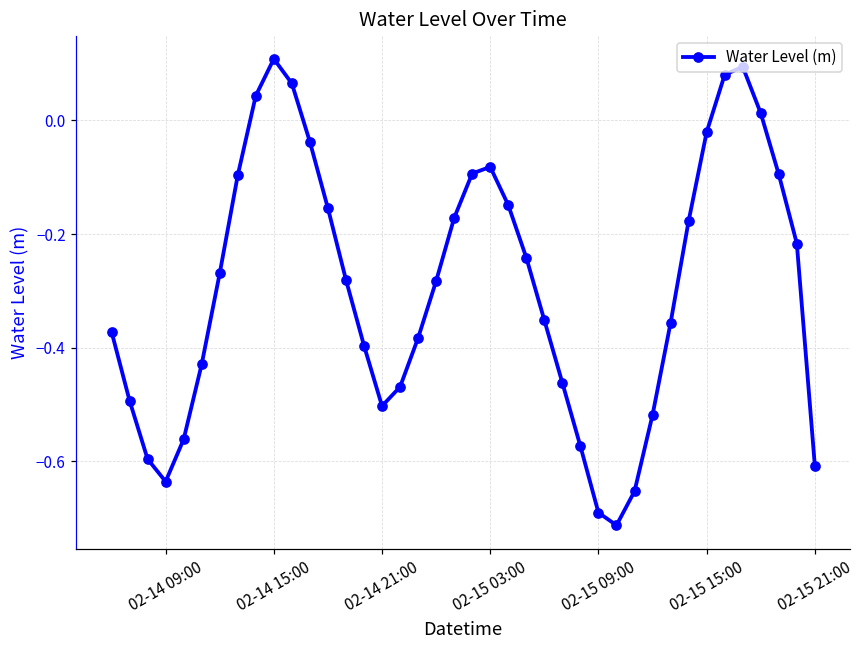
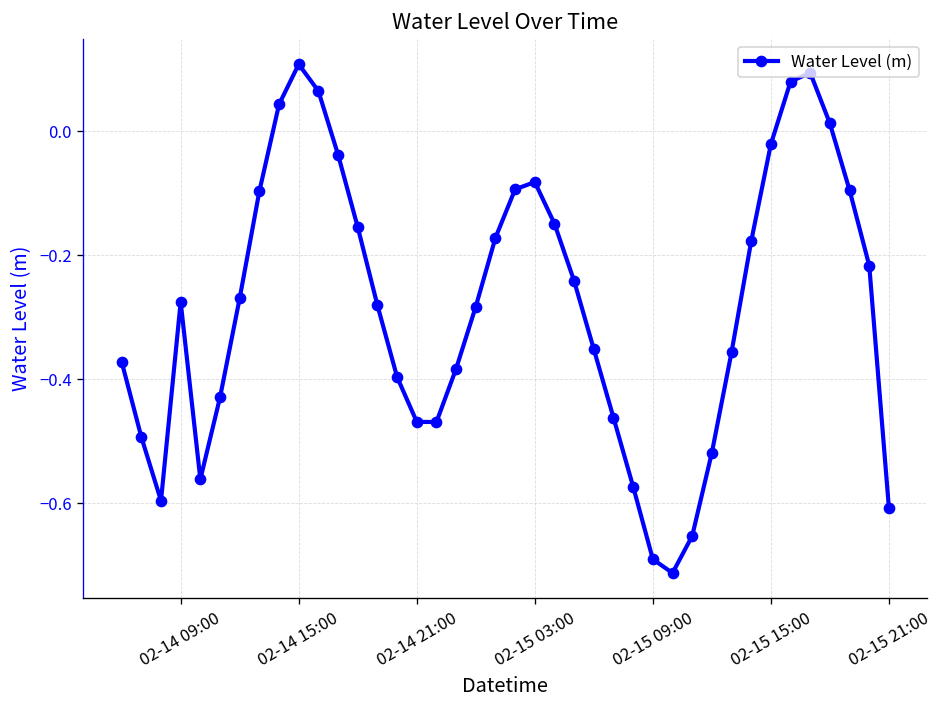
02-14 09:00: -0.64 -> -0.28
02-14 21:00: -0.50 -> -0.47
